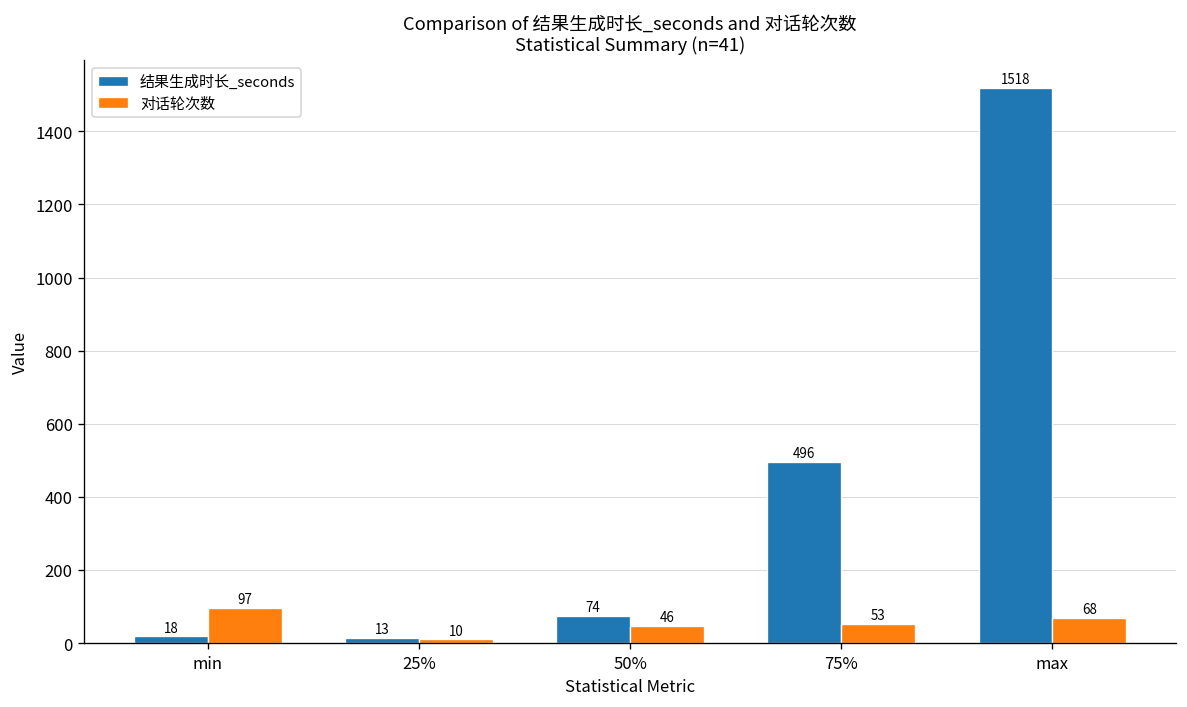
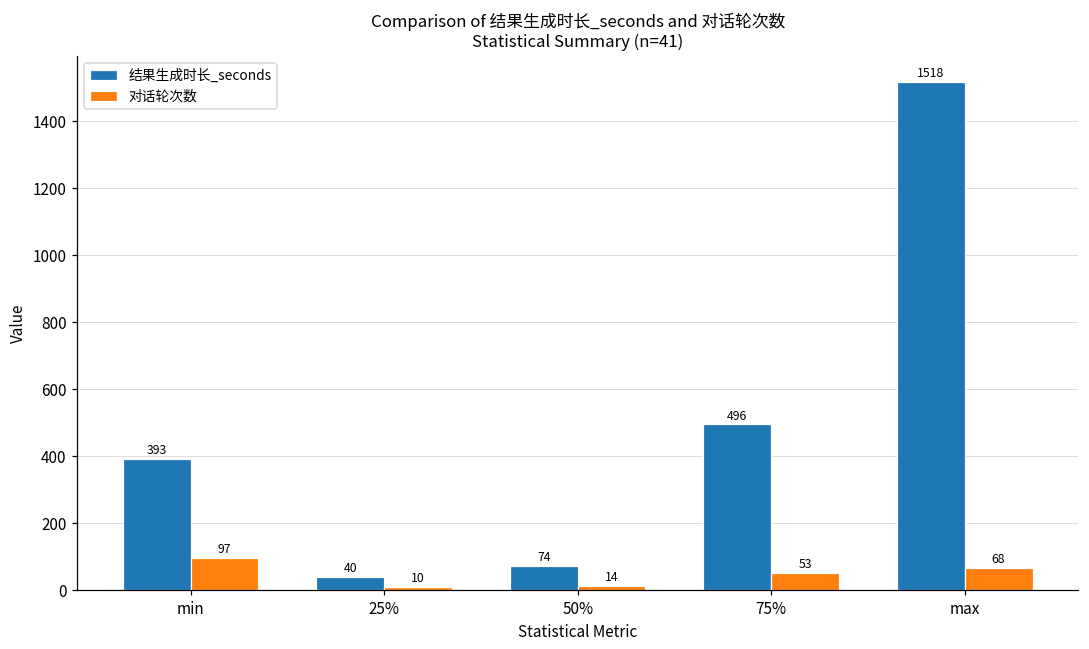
结果生成时长_seconds, min: 18 -> 393
结果生成时长_seconds, 25%: 13 -> 40
对话轮次数, 50%: 46 -> 14
